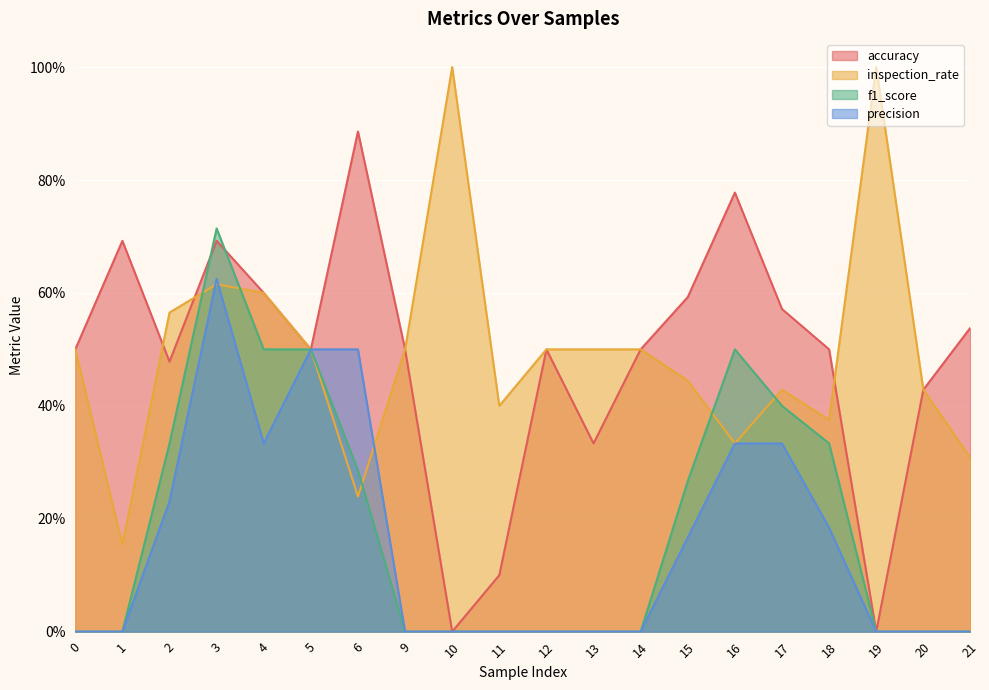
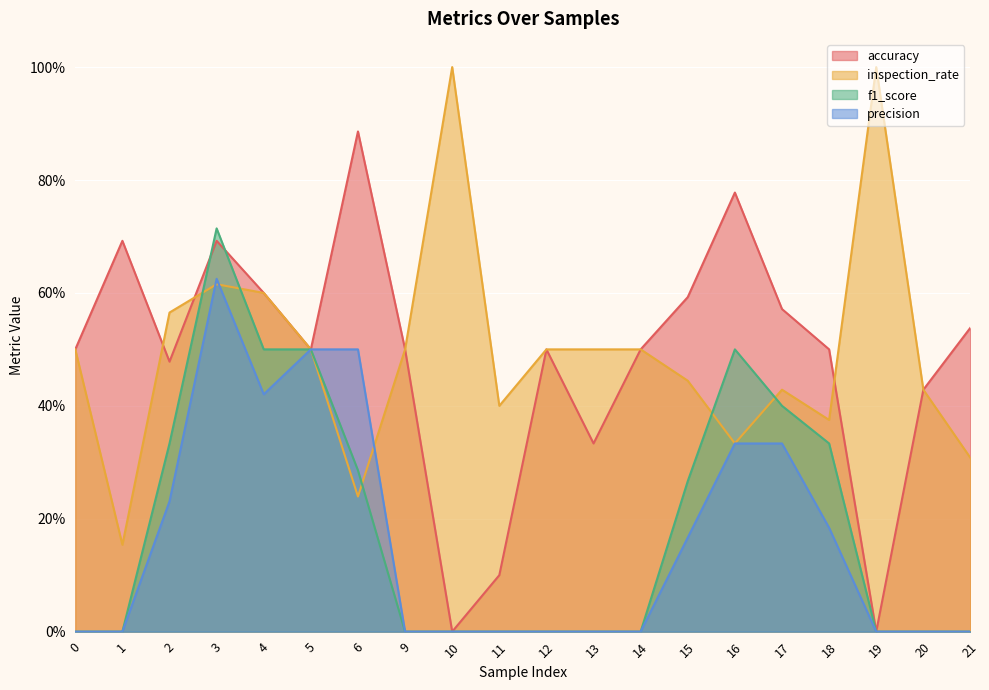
precision, 4: 33% -> 42%
